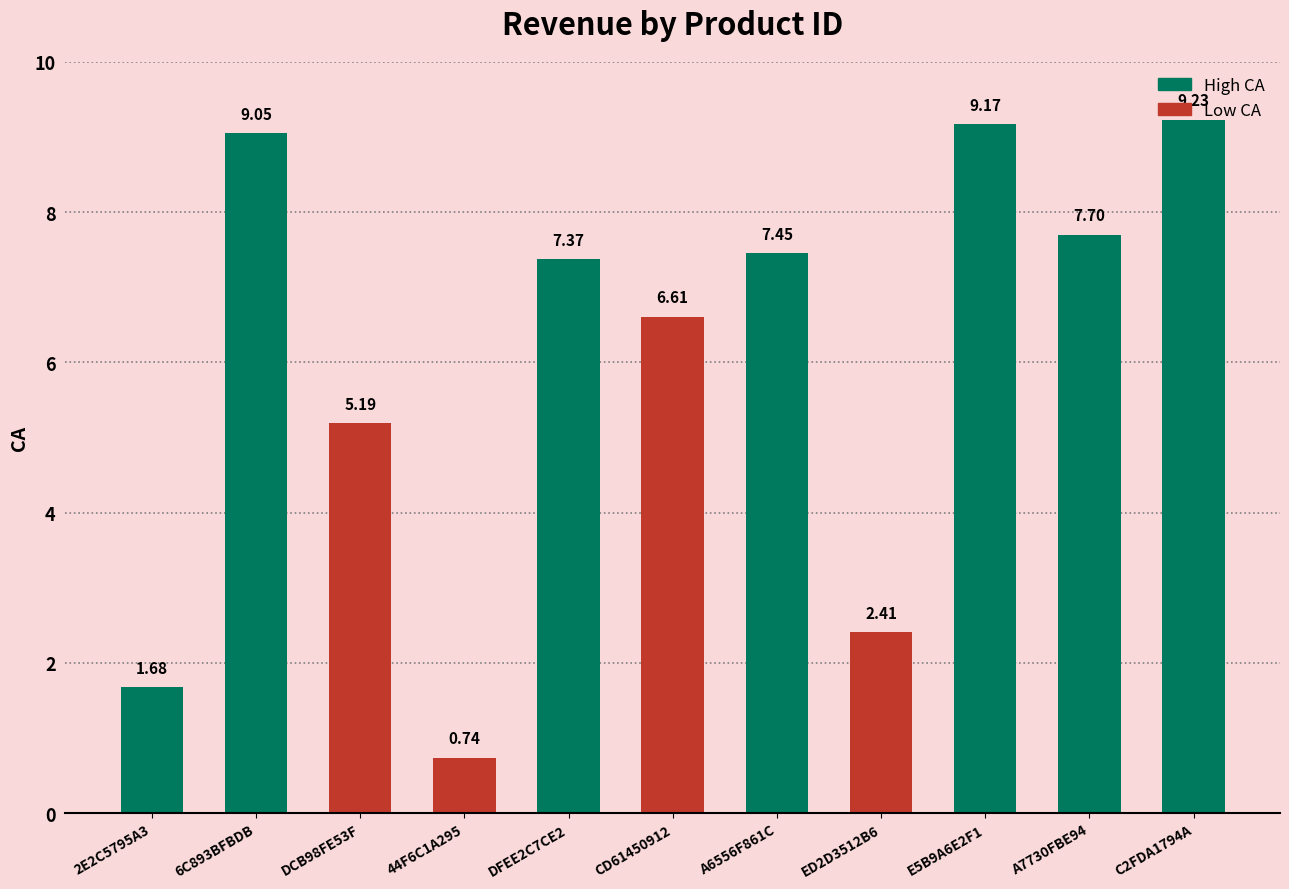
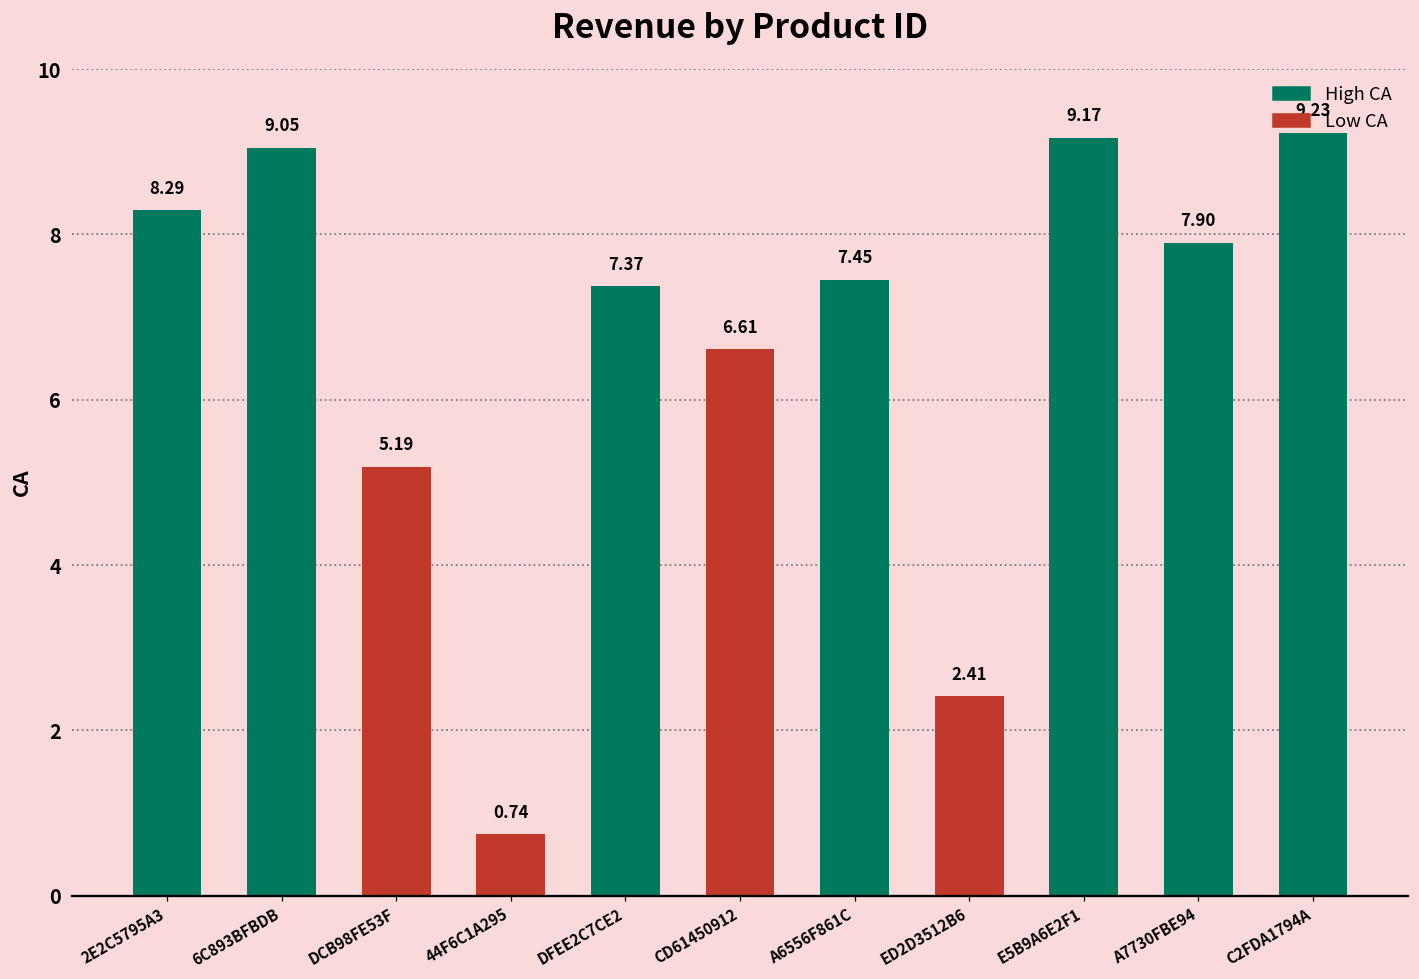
2E2C5795A3: 1.68 -> 8.29
A7730FBE94: 7.70 -> 7.90
